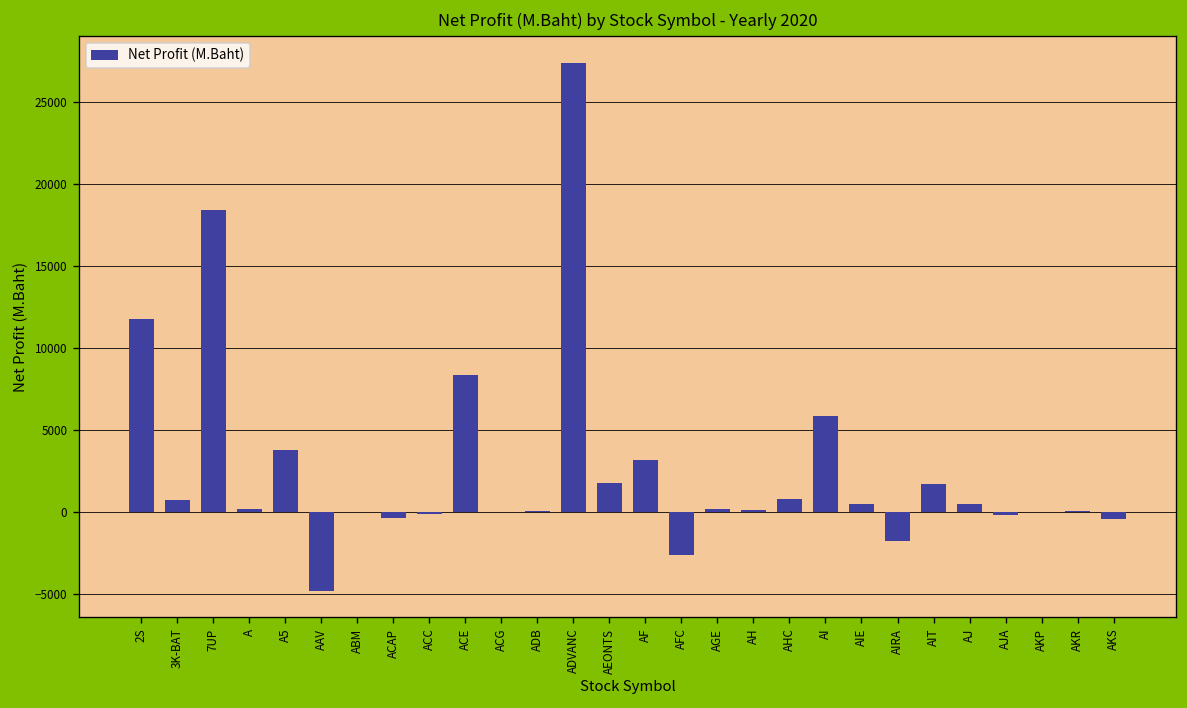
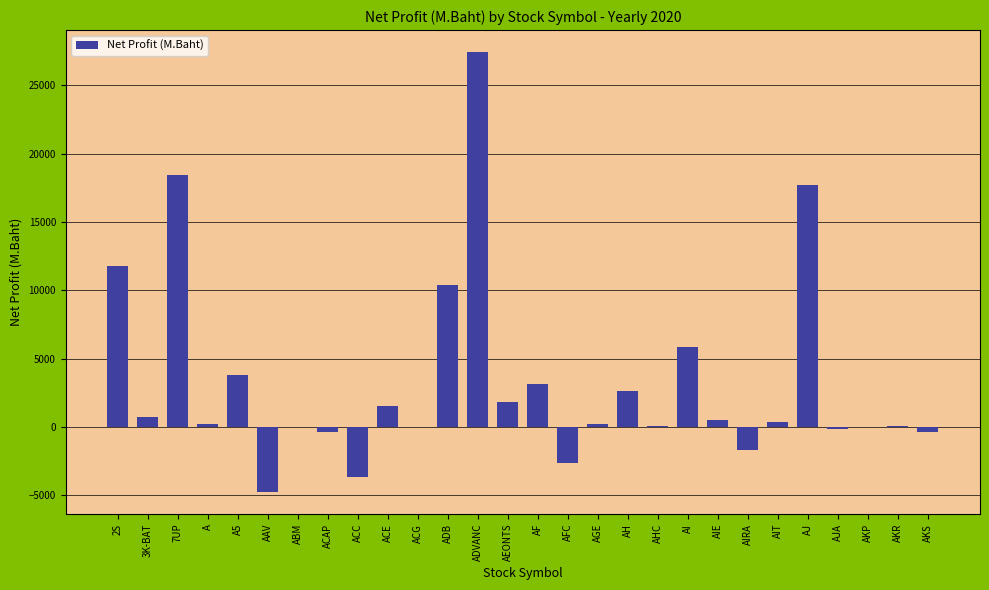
ACC: -100 -> -3600
ACE: 8400 -> 1500
ADB: 100 -> 10400
AH: 100 -> 2700
AHC: 800 -> 100
AIT: 1800 -> 400
AJ: 500 -> 17700
